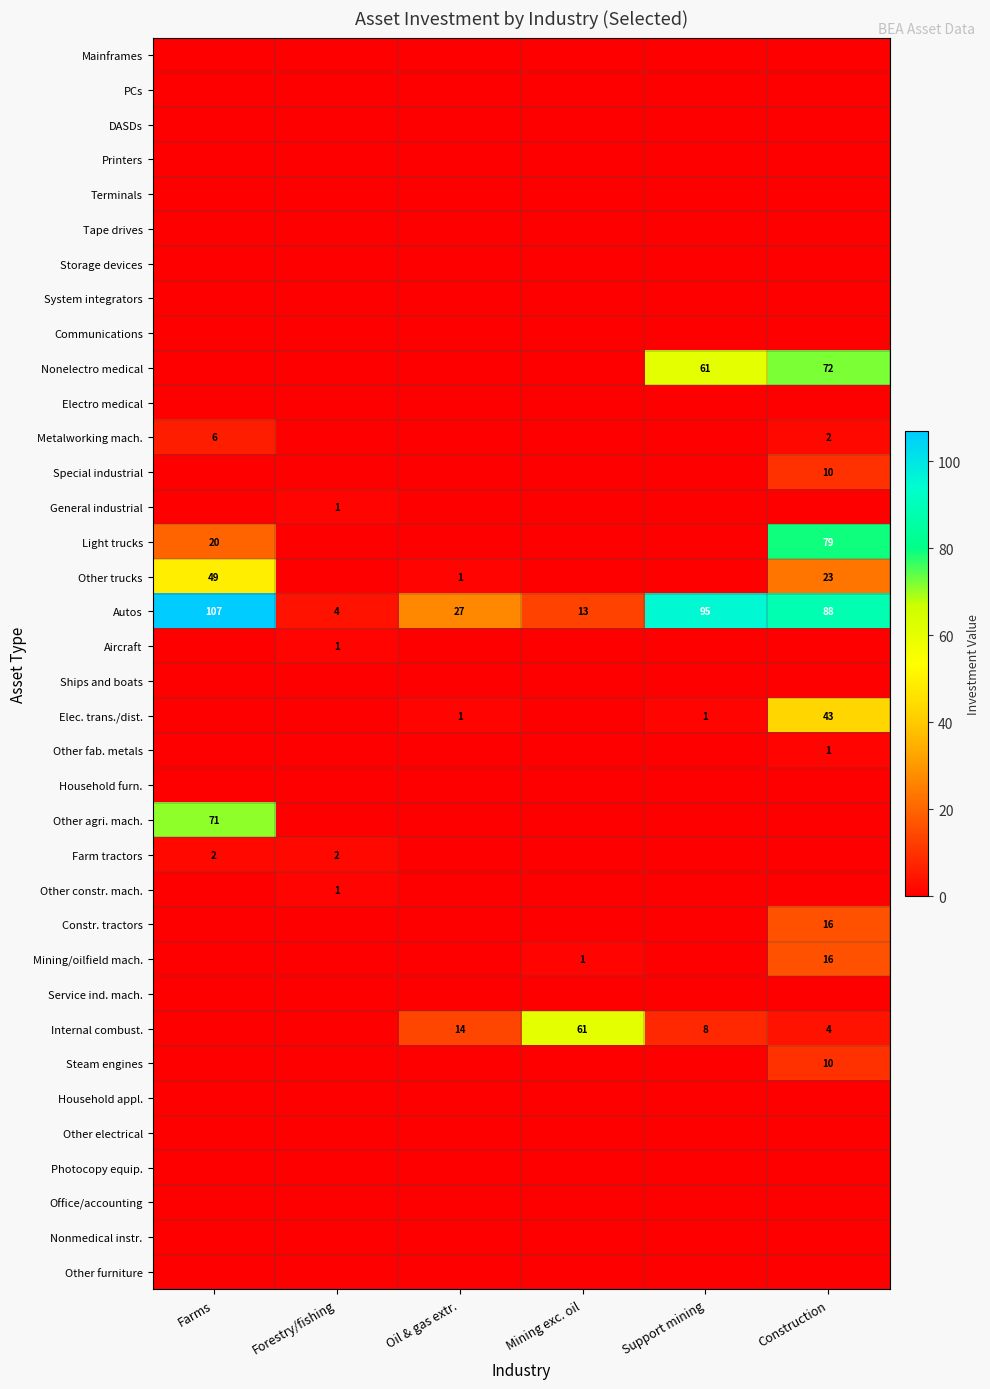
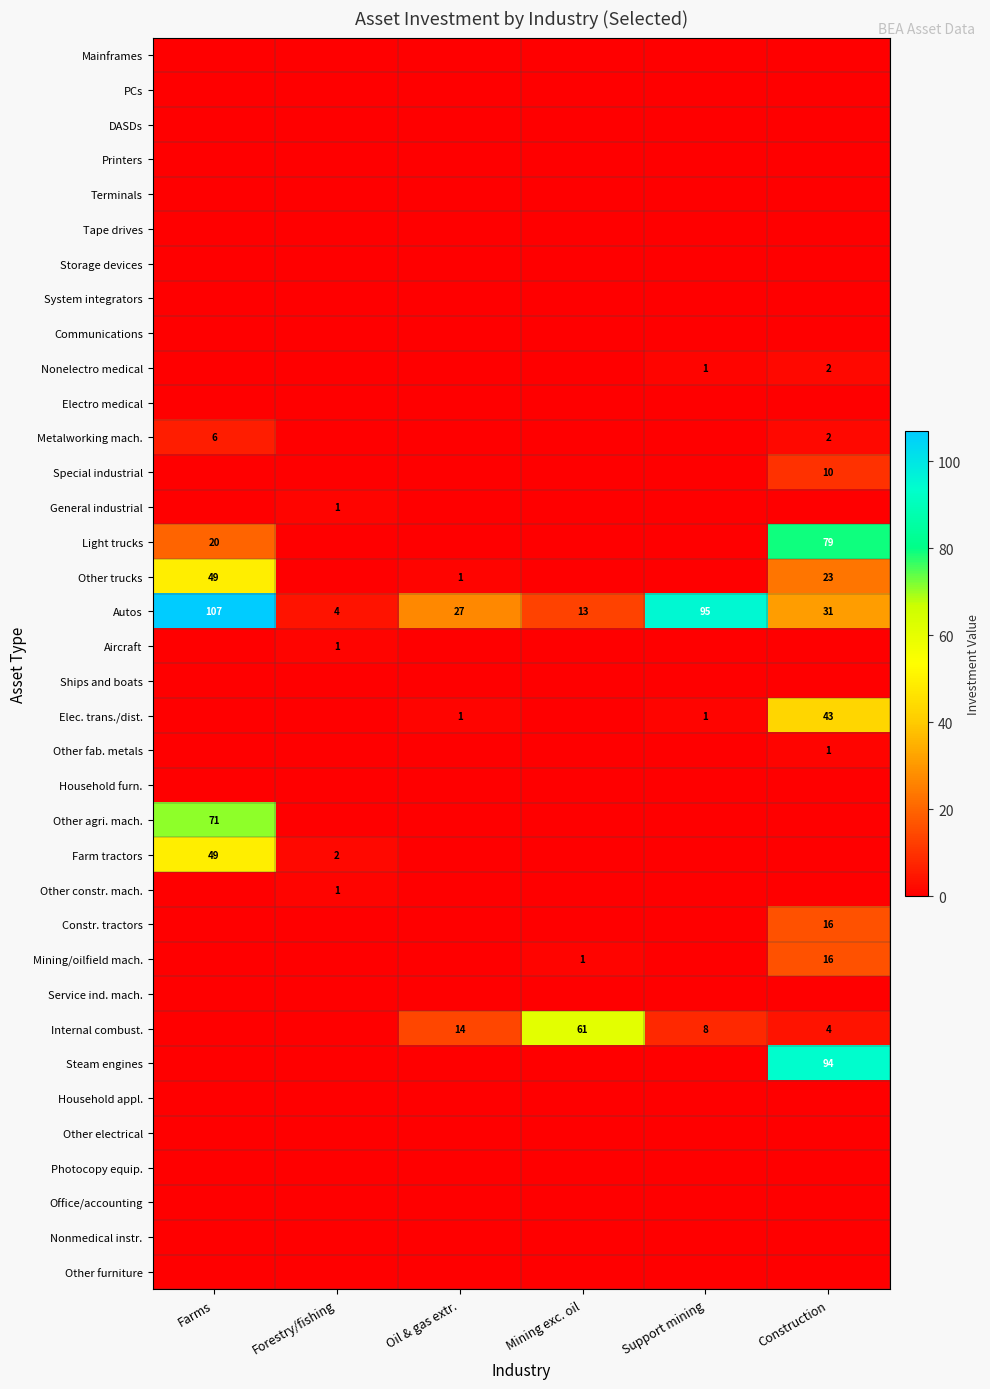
Nonelectro medical, Support mining: 61 -> 1
Nonelectro medical, Construction: 72 -> 2
Autos, Construction: 88 -> 31
Farm tractors, Farms: 2 -> 49
Steam engines, Construction: 10 -> 94
